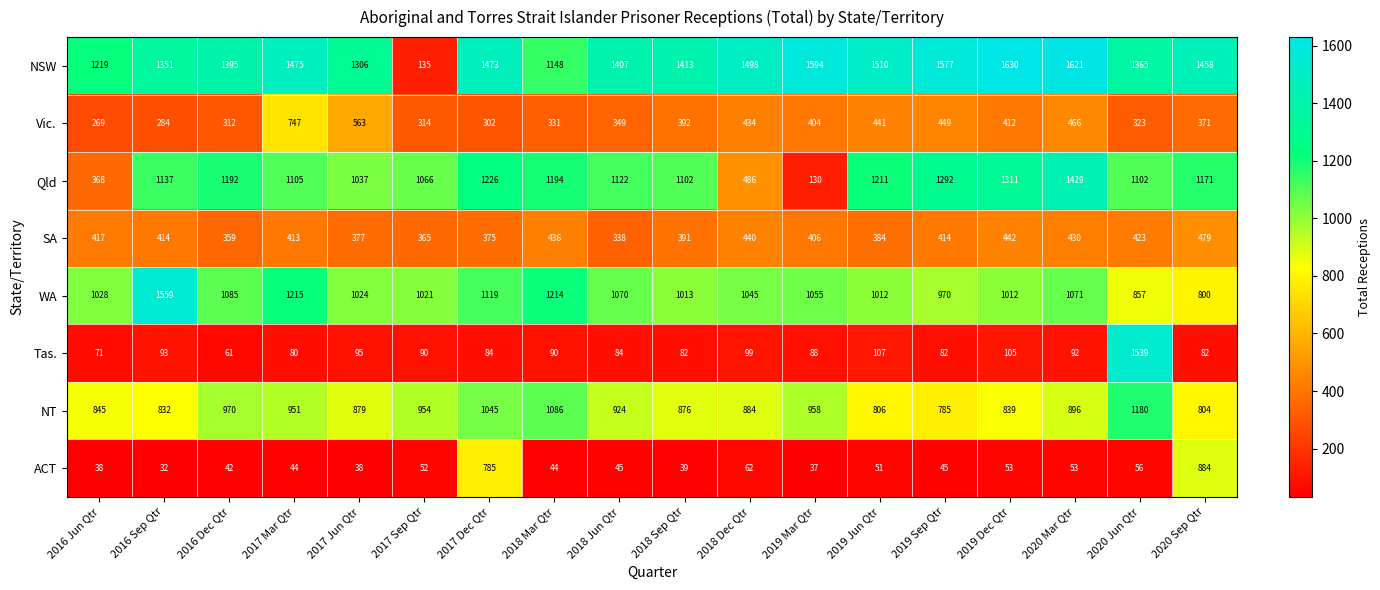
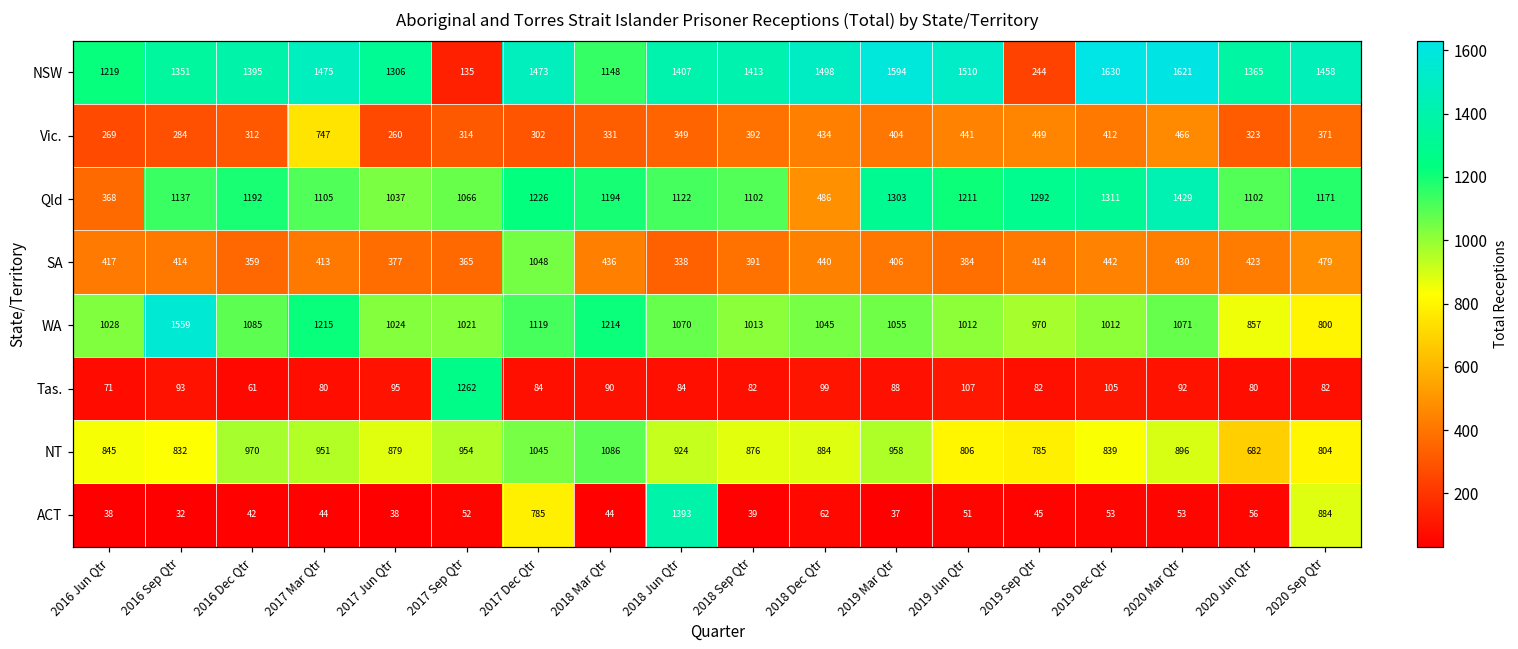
NSW, 2019 Sep Qtr: 1577 -> 244
Vic., 2017 Jun Qtr: 563 -> 260
Qld, 2019 Mar Qtr: 130 -> 1303
SA, 2017 Dec Qtr: 375 -> 1048
Tas., 2017 Sep Qtr: 90 -> 1262
Tas., 2020 Jun Qtr: 1539 -> 80
NT, 2020 Jun Qtr: 1180 -> 682
ACT, 2018 Jun Qtr: 45 -> 1393
